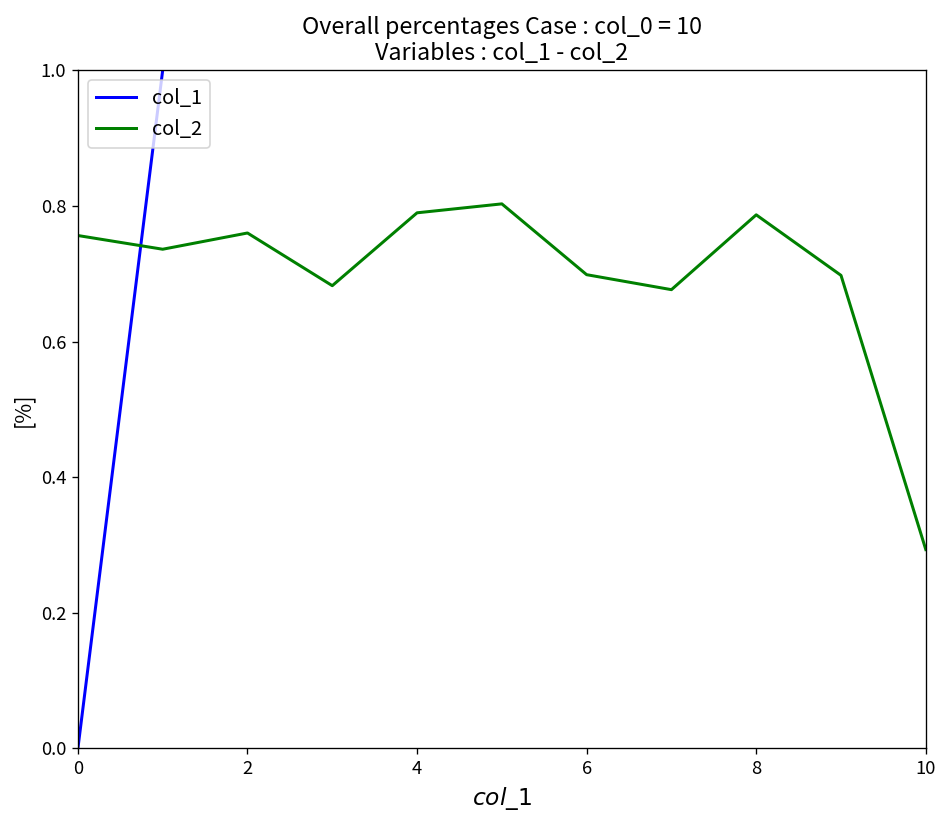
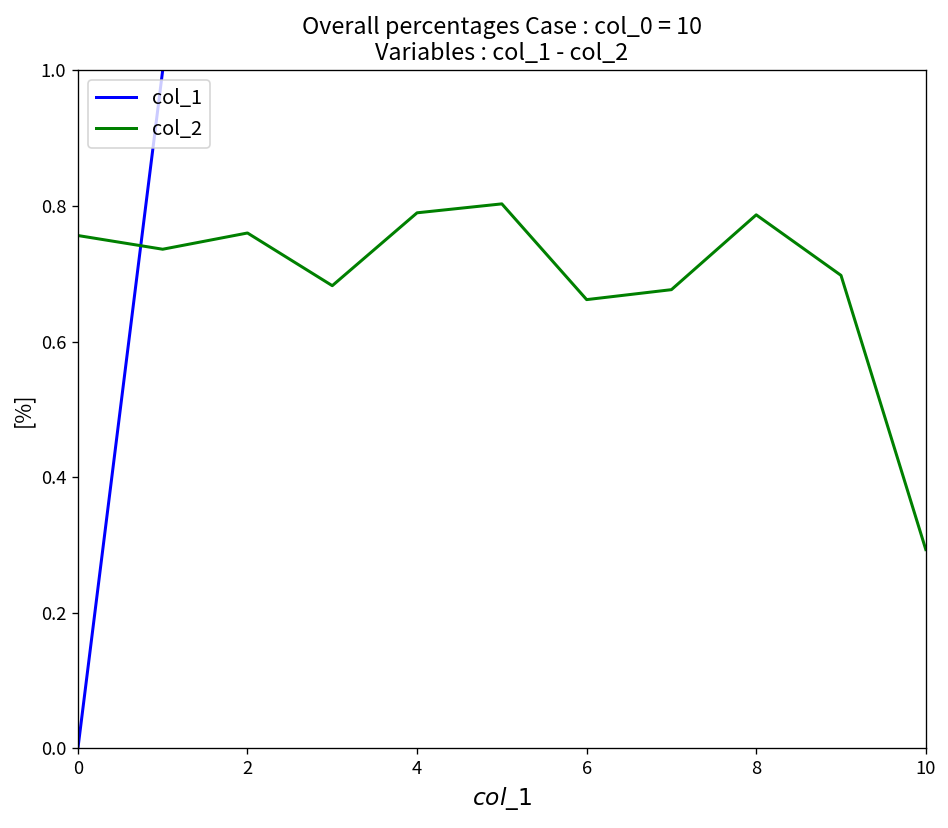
col_2, 6: 0.70 -> 0.66
